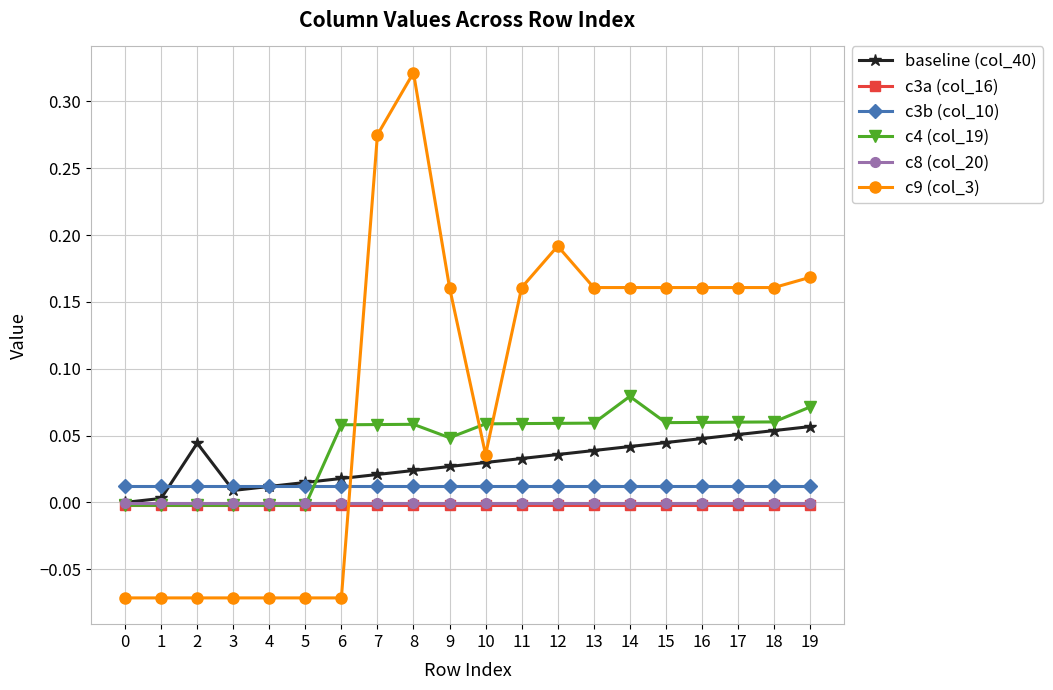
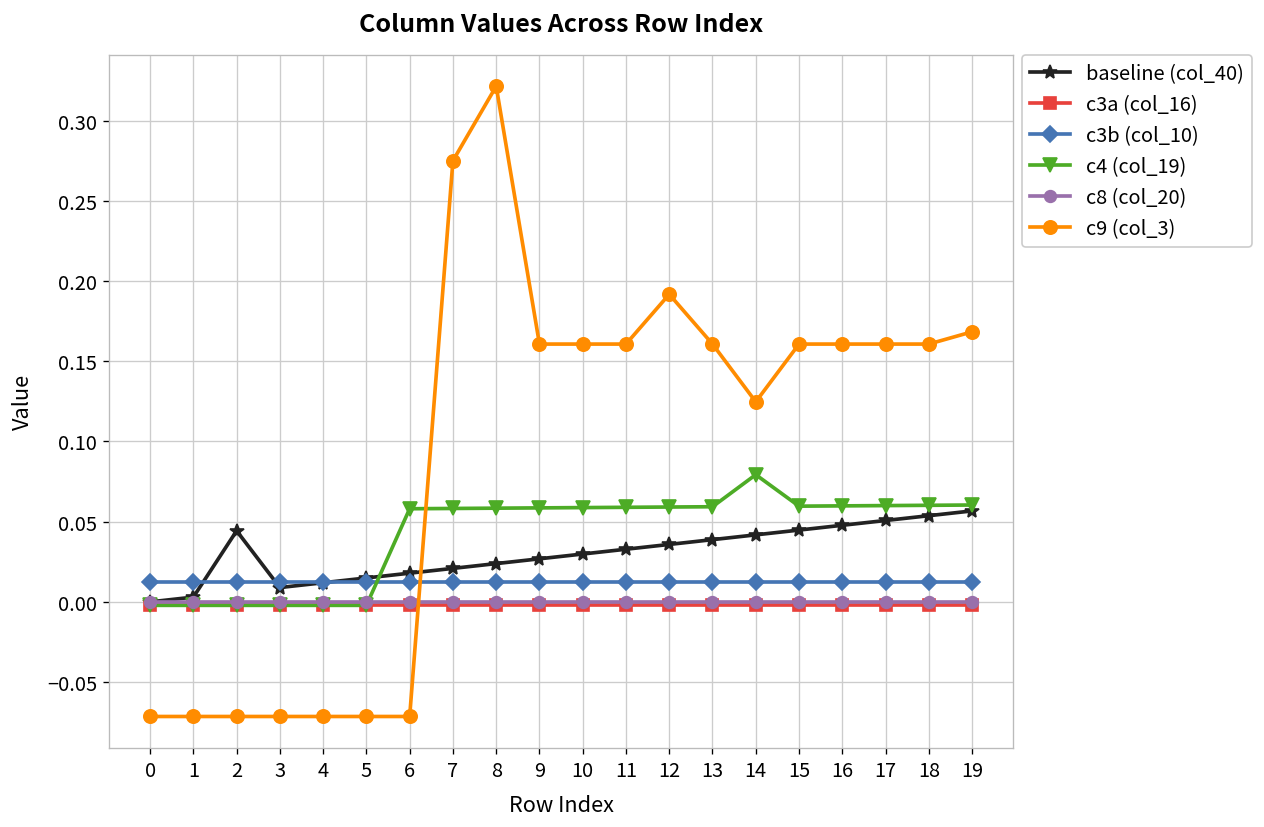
c4 (col_19), 9: 0.048 -> 0.059
c9 (col_3), 10: 0.036 -> 0.161
c9 (col_3), 14: 0.161 -> 0.125
c4 (col_19), 19: 0.071 -> 0.060
